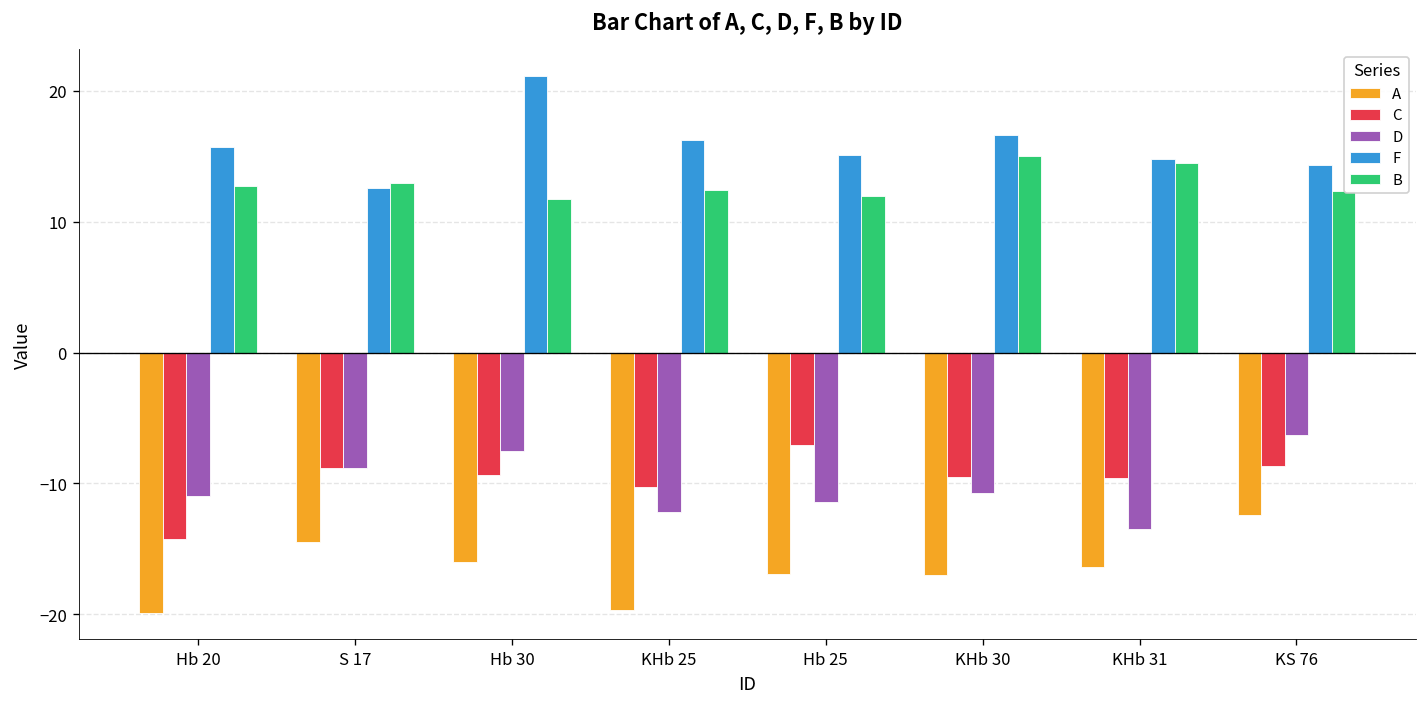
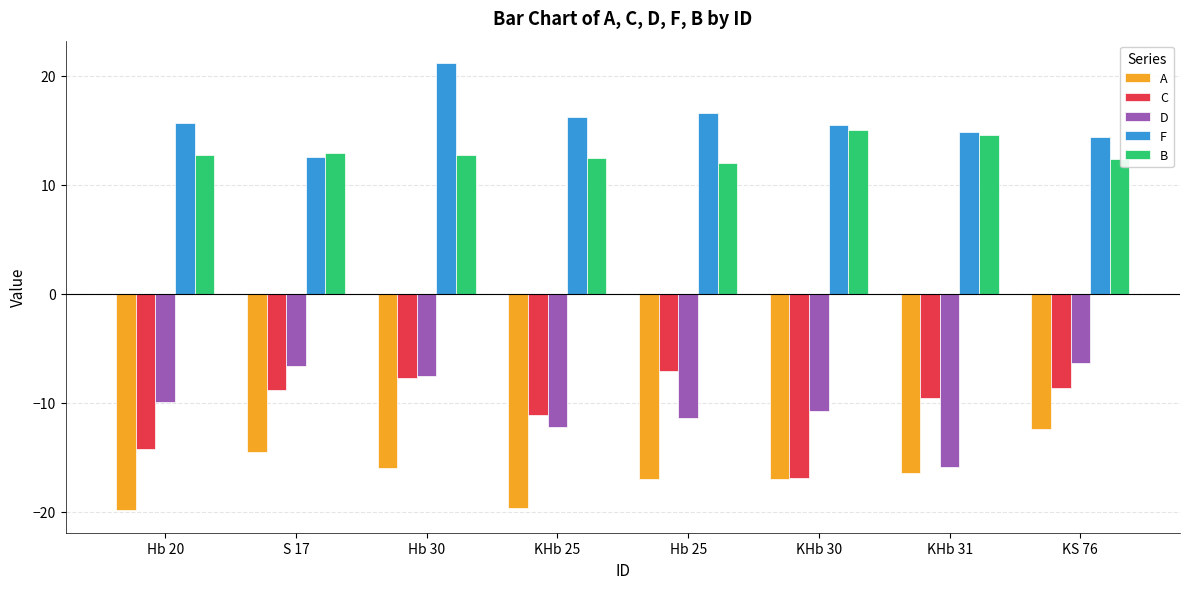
D, Hb 20: -11.0 -> -9.9
D, S 17: -8.9 -> -6.7
C, Hb 30: -9.4 -> -7.7
B, Hb 30: 11.7 -> 12.7
C, KHb 25: -10.3 -> -11.1
F, Hb 25: 15.1 -> 16.5
C, KHb 30: -9.5 -> -16.9
F, KHb 30: 16.6 -> 15.5
D, KHb 31: -13.5 -> -15.9
